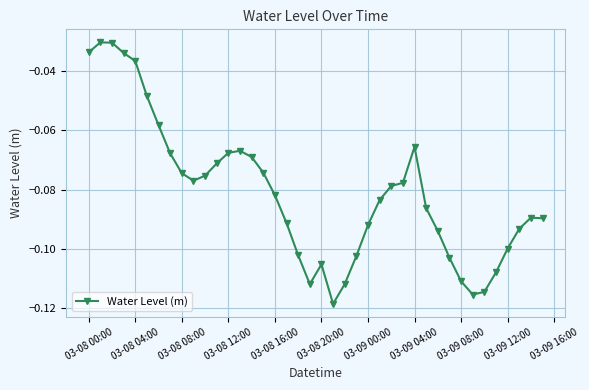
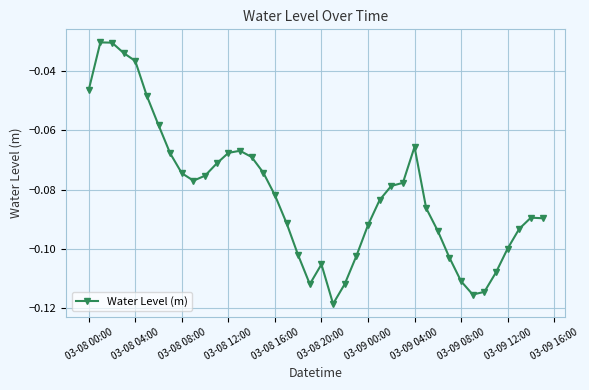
03-08 00:00: -0.034 -> -0.046
